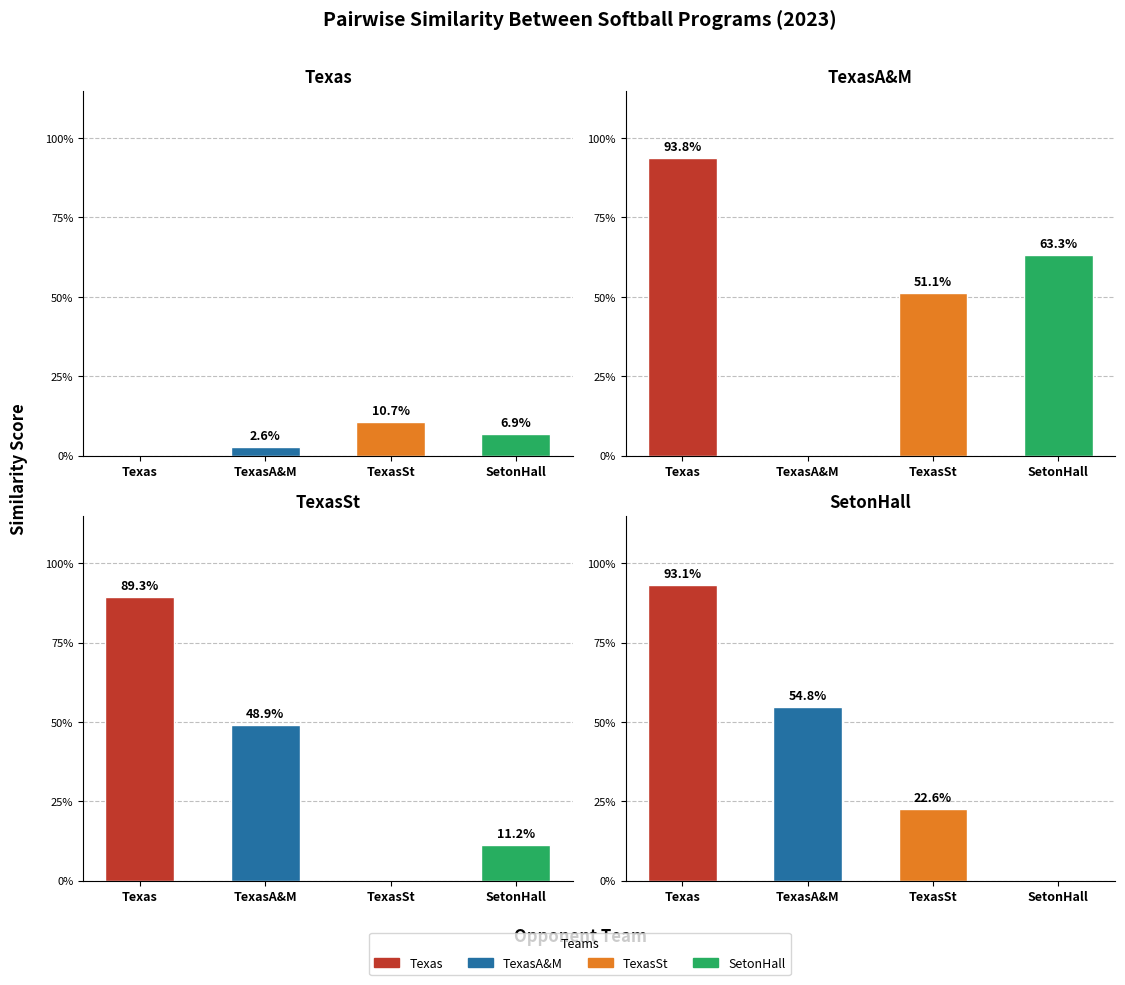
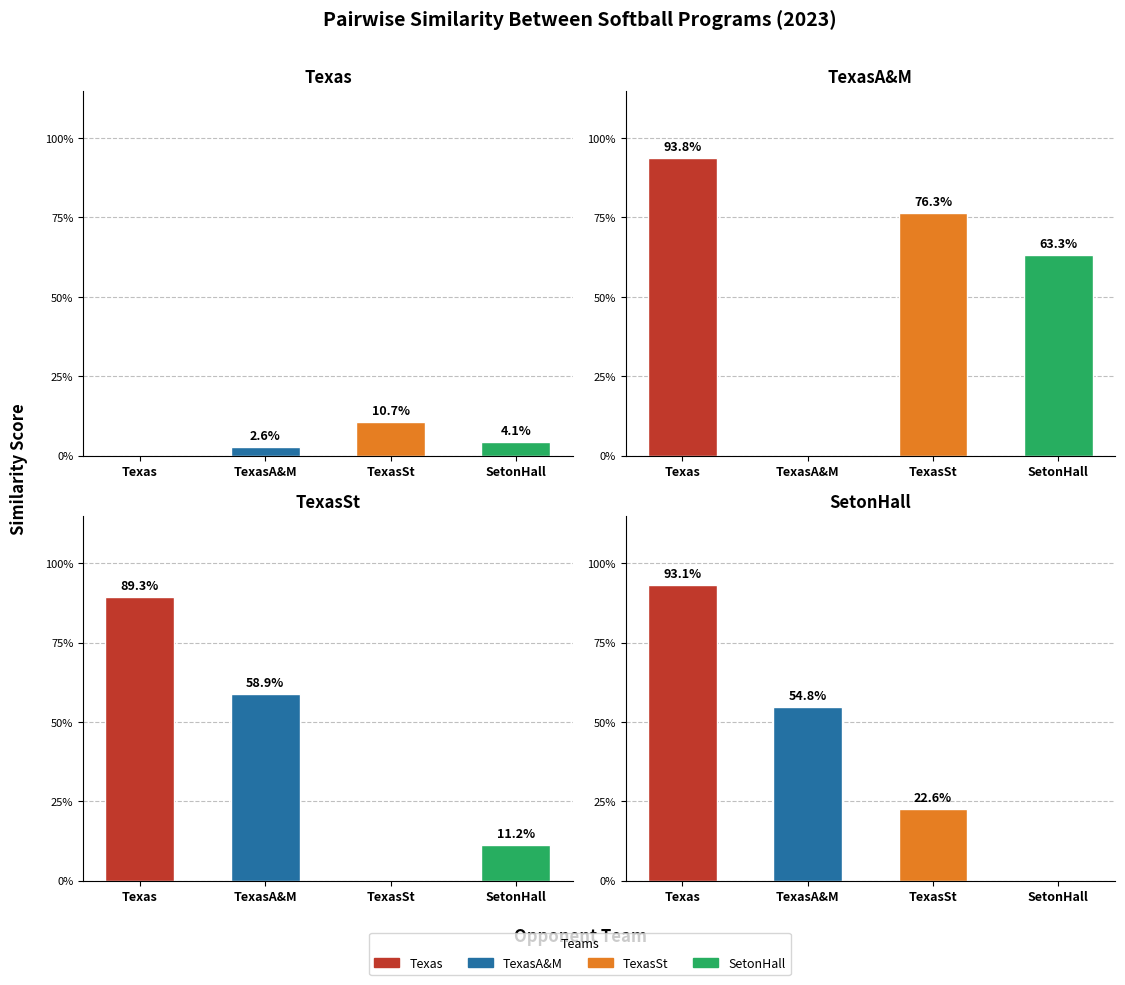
Texas, SetonHall: 6.9% -> 4.1%
TexasA&M, TexasSt: 51.1% -> 76.3%
TexasSt, TexasA&M: 48.9% -> 58.9%
